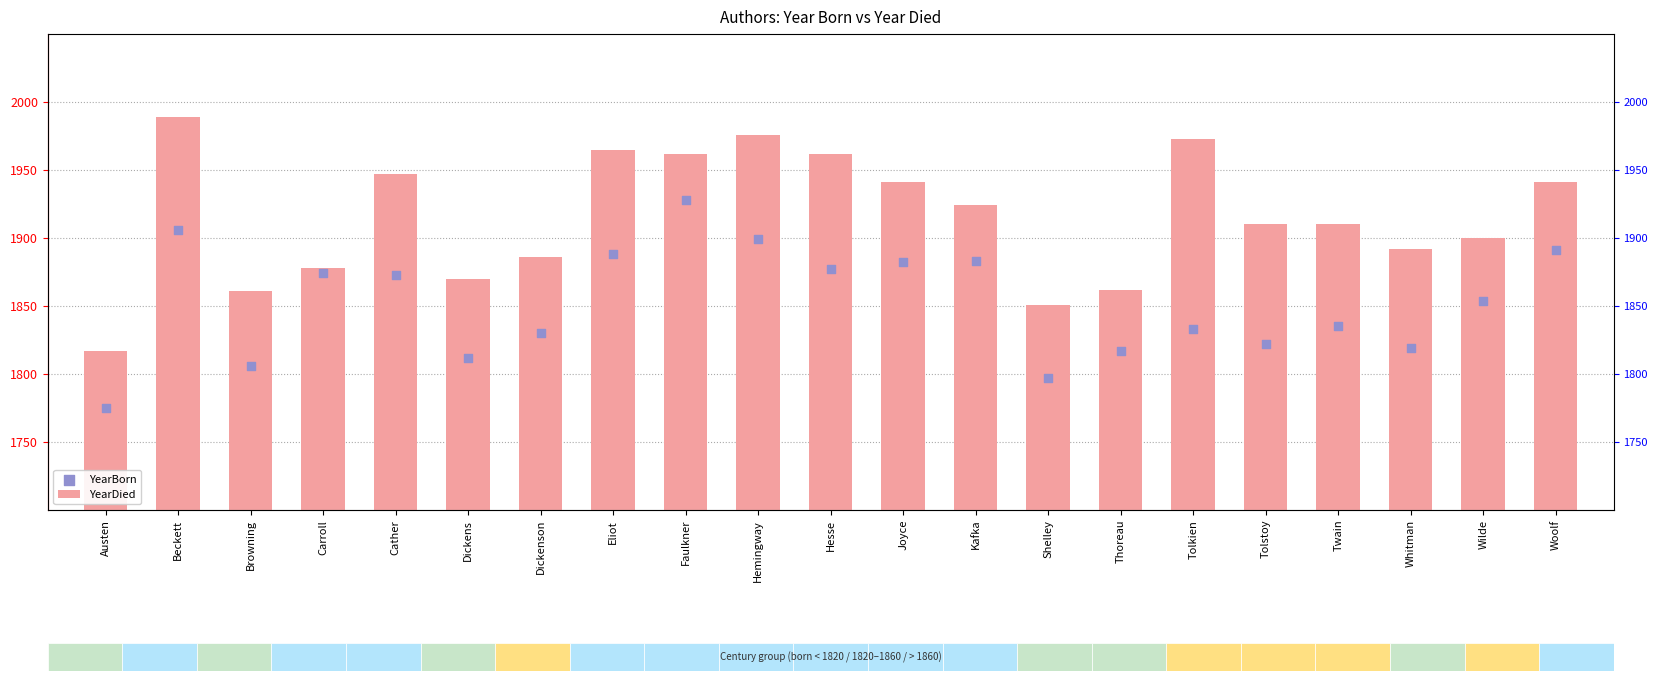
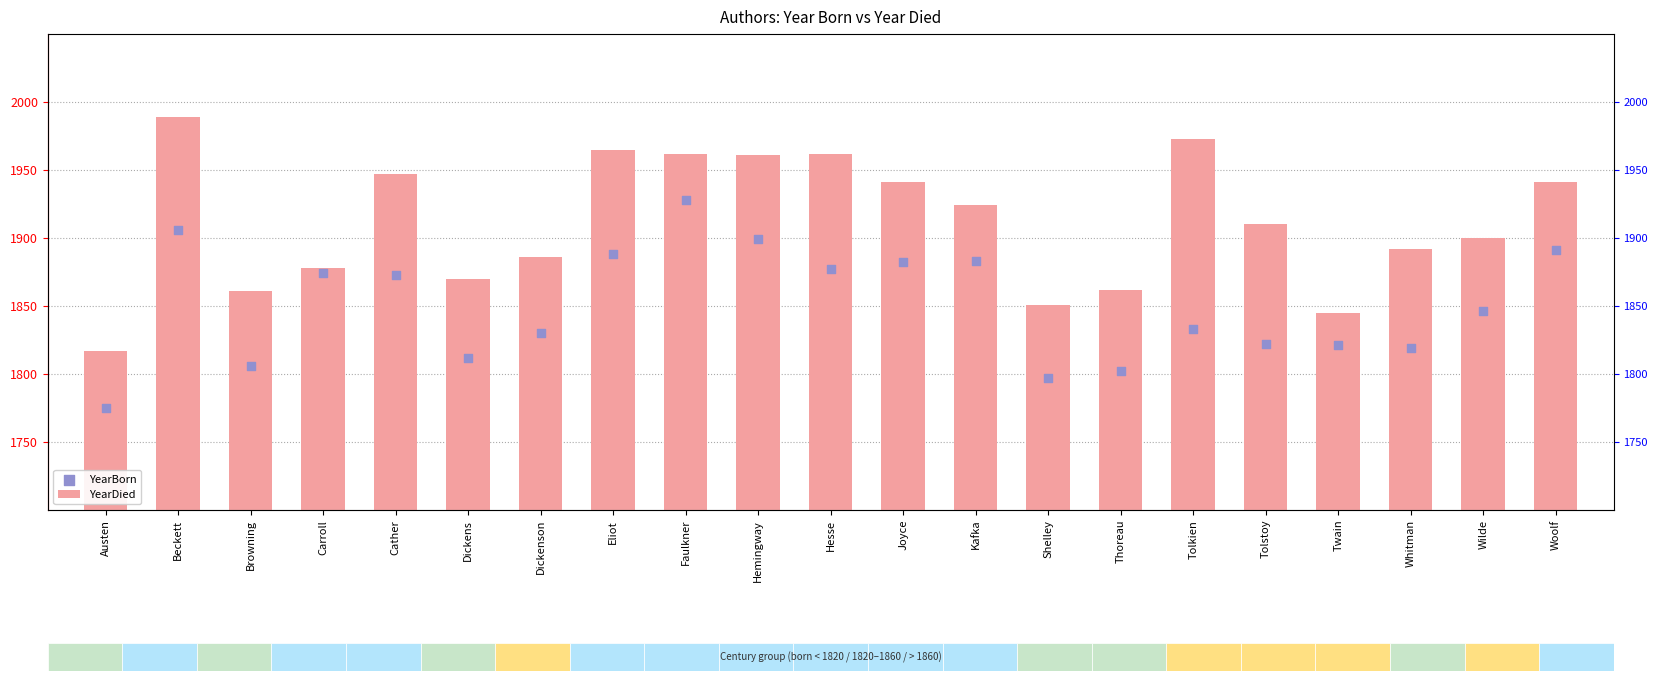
Authors: Year Born vs Year Died, YearDied, Hemingway: 1976 -> 1961
Authors: Year Born vs Year Died, YearBorn, Thoreau: 1817 -> 1802
Authors: Year Born vs Year Died, YearDied, Twain: 1910 -> 1845
Authors: Year Born vs Year Died, YearBorn, Twain: 1835 -> 1821
Authors: Year Born vs Year Died, YearBorn, Wilde: 1854 -> 1846
